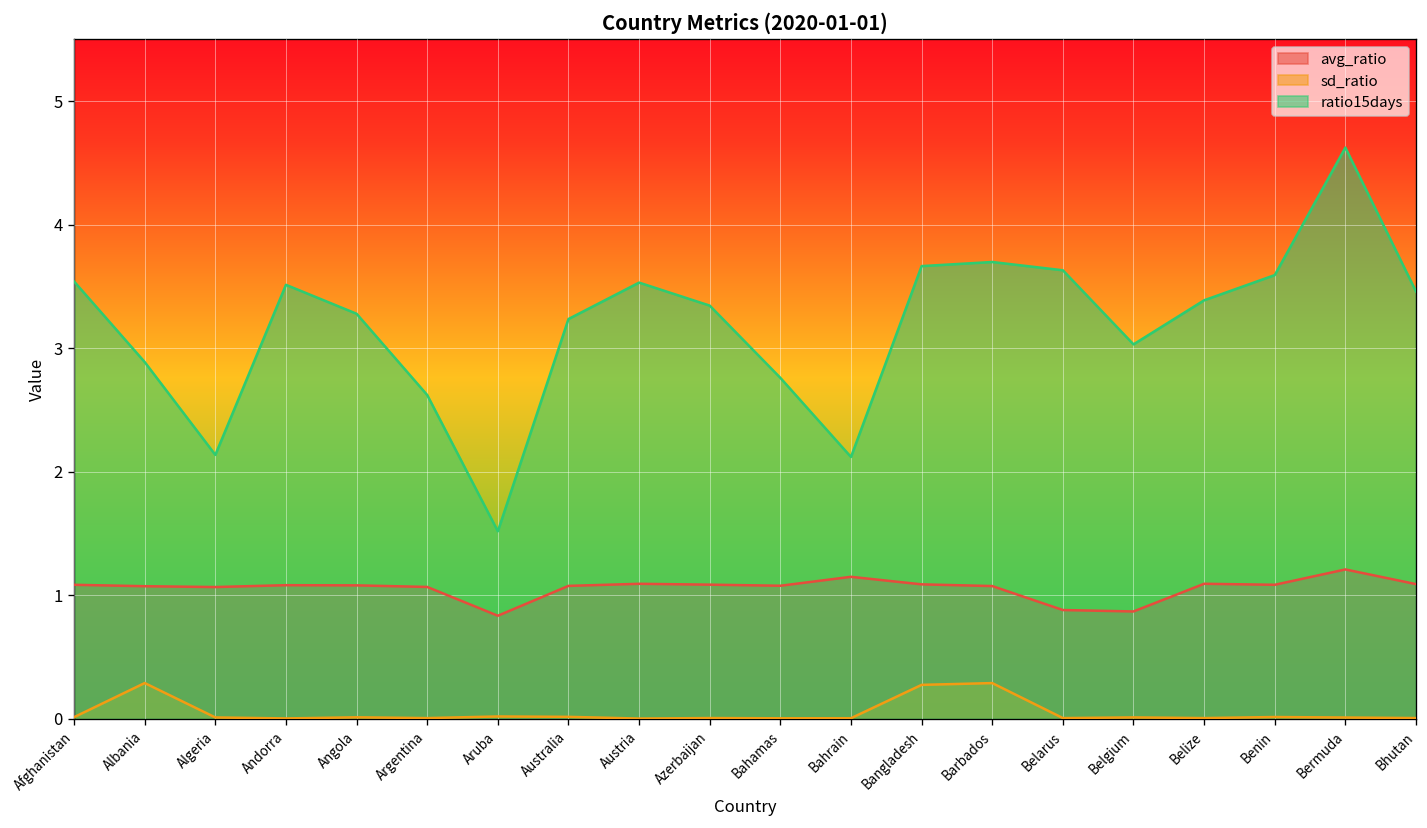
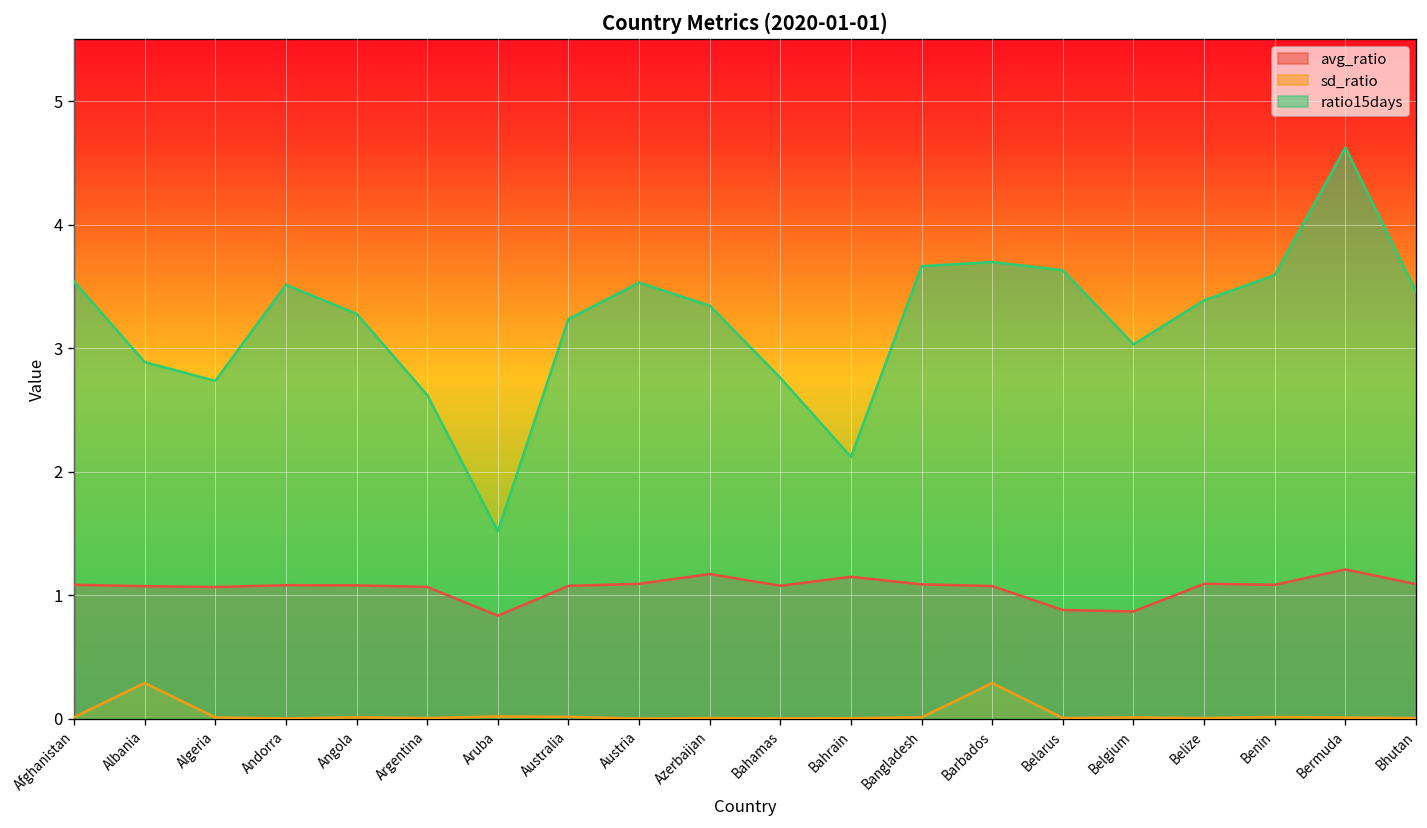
ratio15days, Algeria: 2.14 -> 2.74
avg_ratio, Azerbaijan: 1.09 -> 1.17
sd_ratio, Bangladesh: 0.27 -> 0.01
